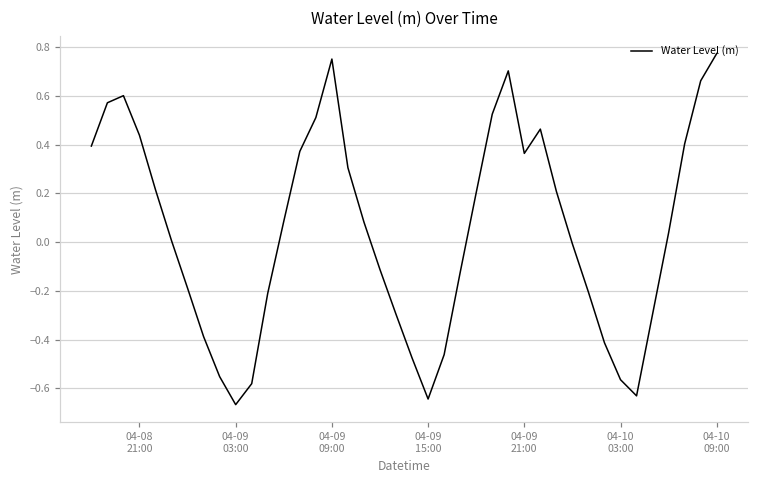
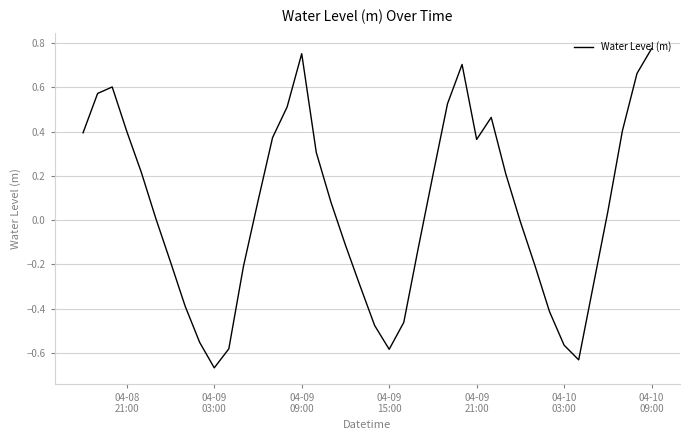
04-08 21:00: 0.44 -> 0.40
04-09 15:00: -0.64 -> -0.58
